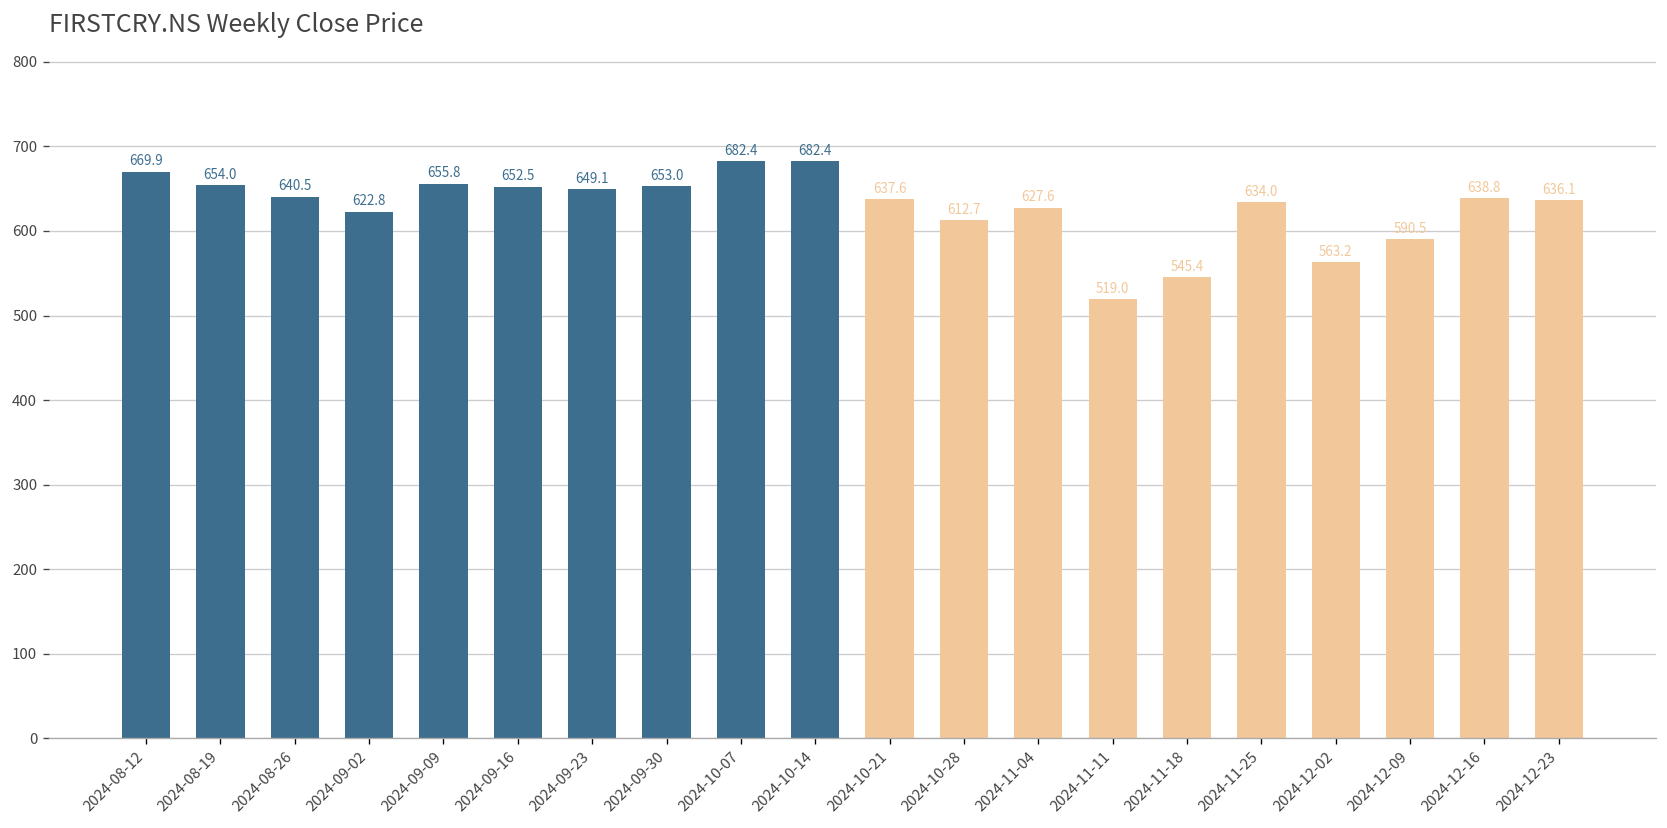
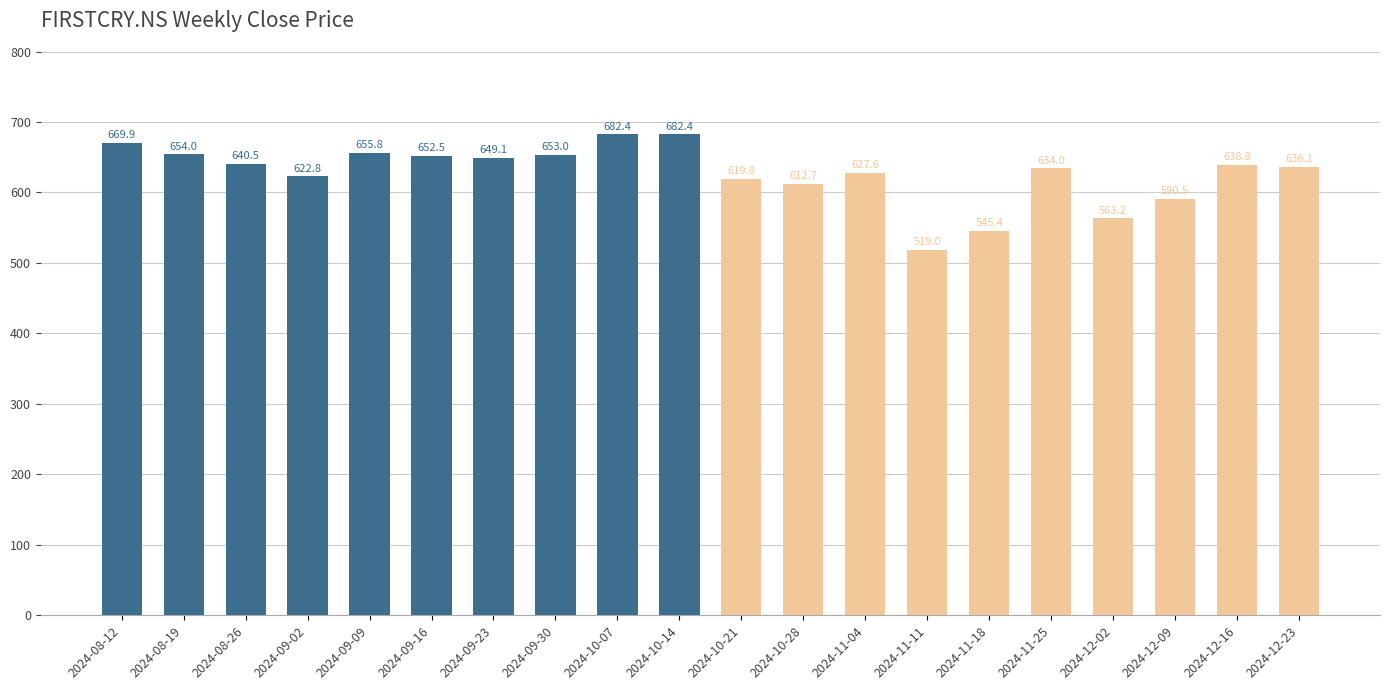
2024-10-21: 637.6 -> 619.8
